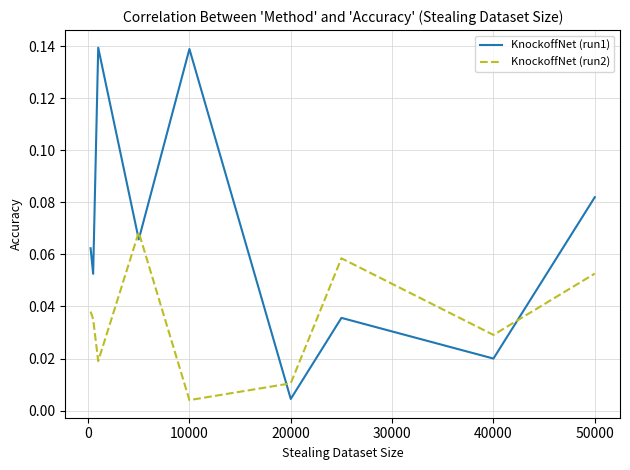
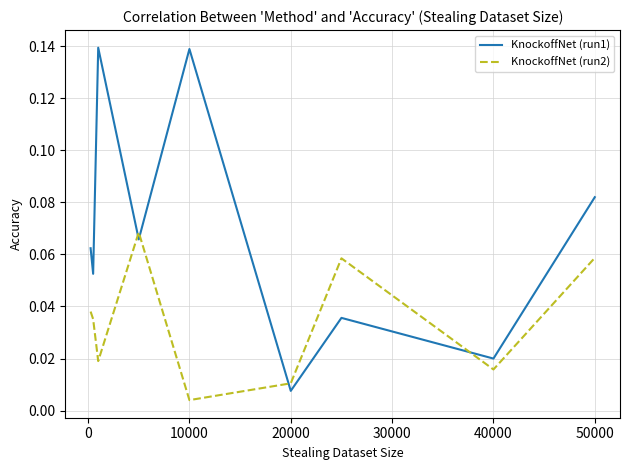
KnockoffNet (run1), 20000: 0.004 -> 0.008
KnockoffNet (run2), 40000: 0.029 -> 0.016
KnockoffNet (run2), 50000: 0.053 -> 0.059
